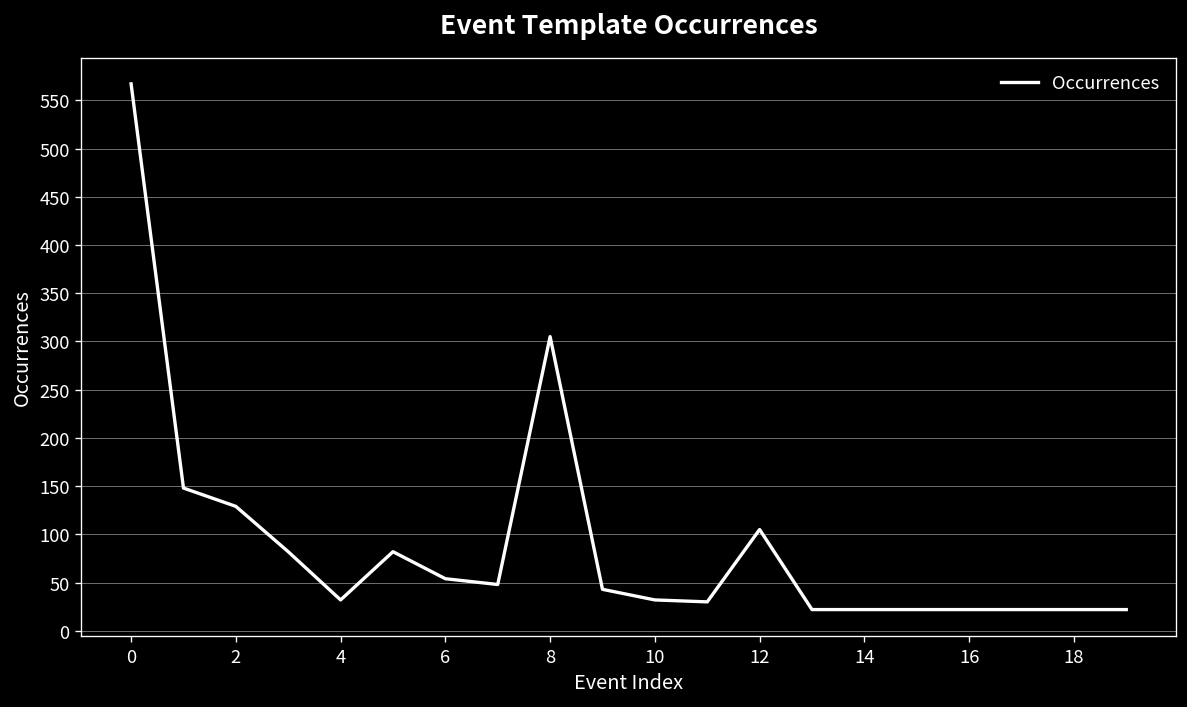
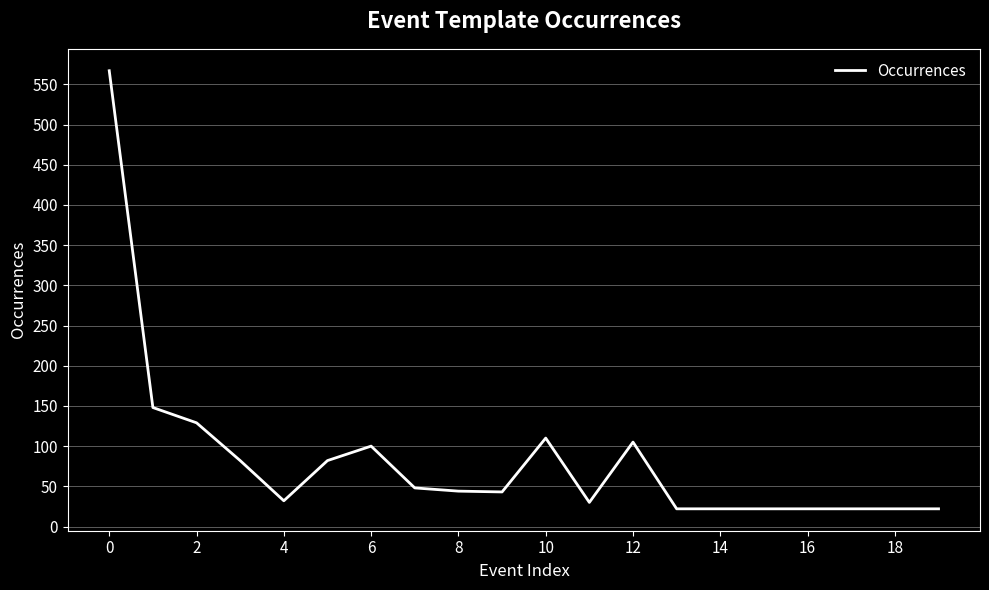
6: 50 -> 100
8: 310 -> 40
10: 30 -> 110
